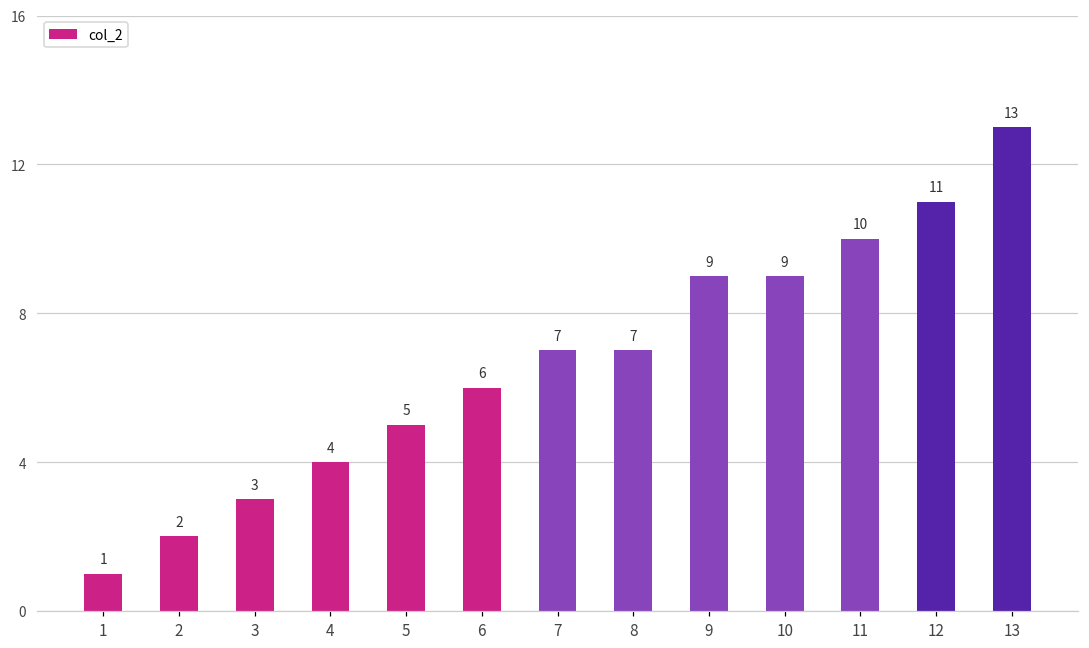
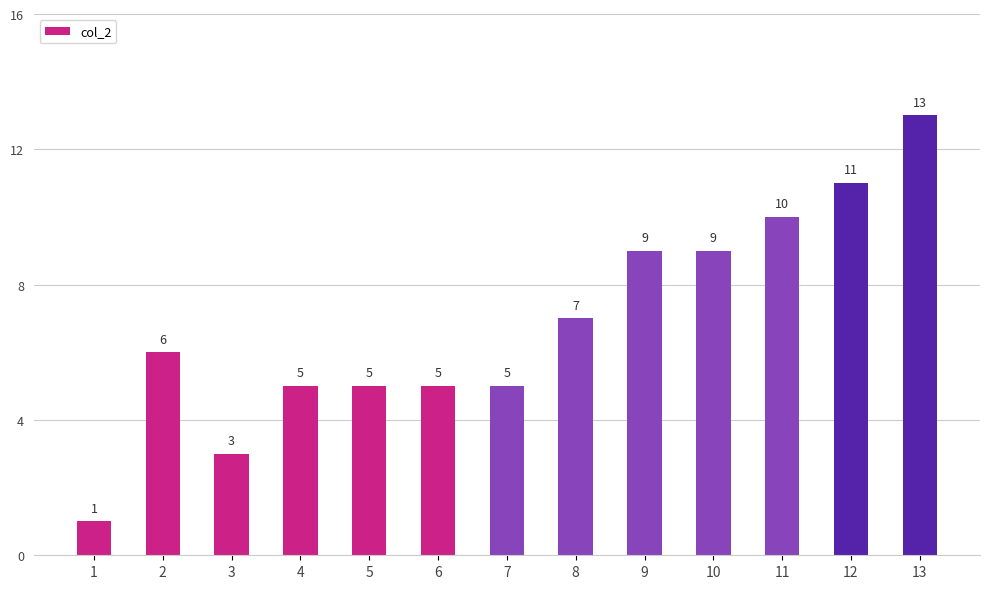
2: 2 -> 6
4: 4 -> 5
6: 6 -> 5
7: 7 -> 5
